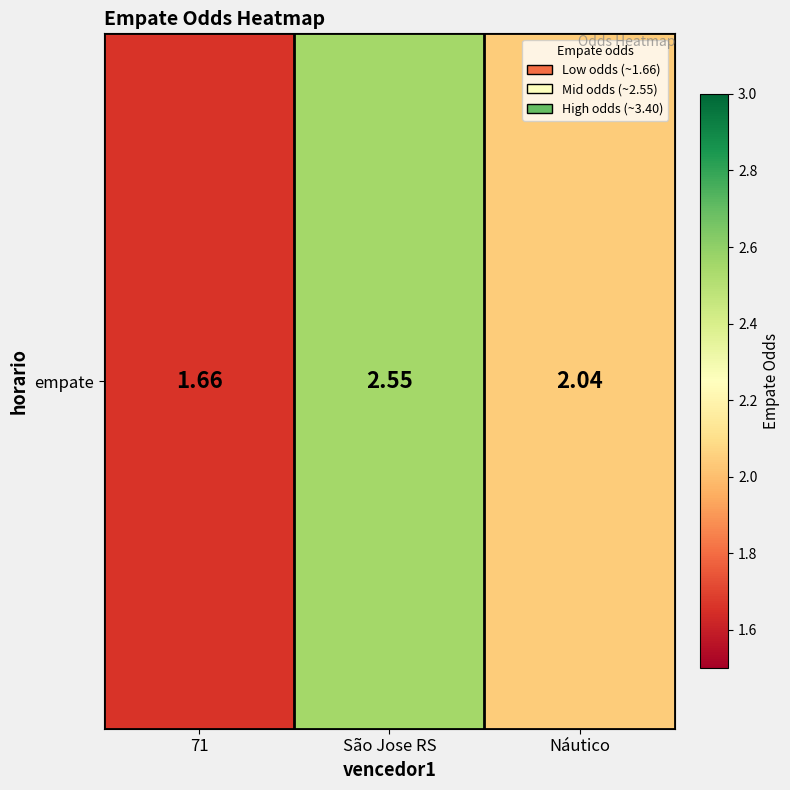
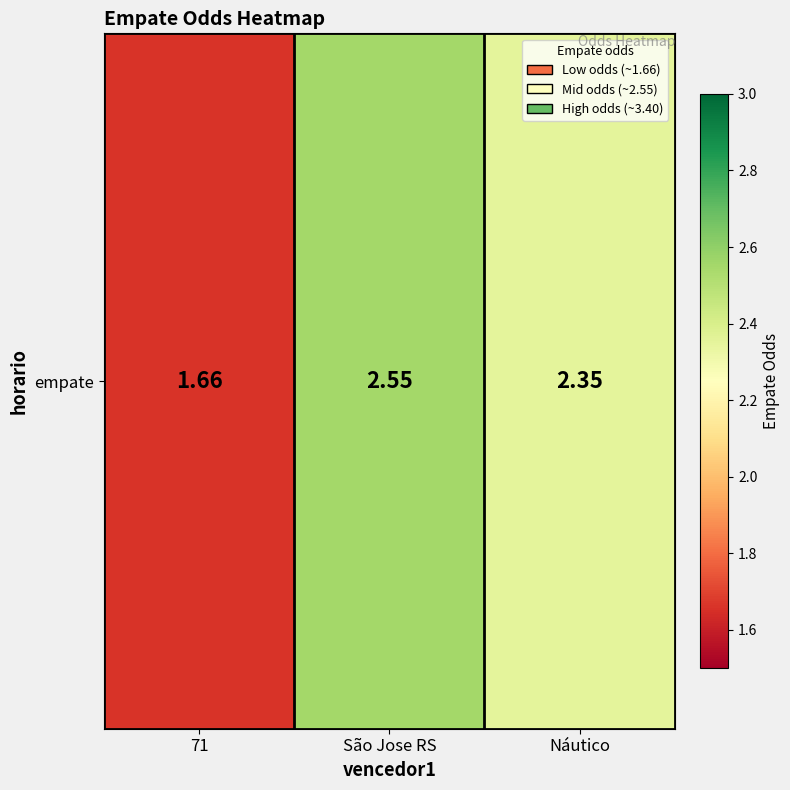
empate, Náutico: 2.04 -> 2.35
